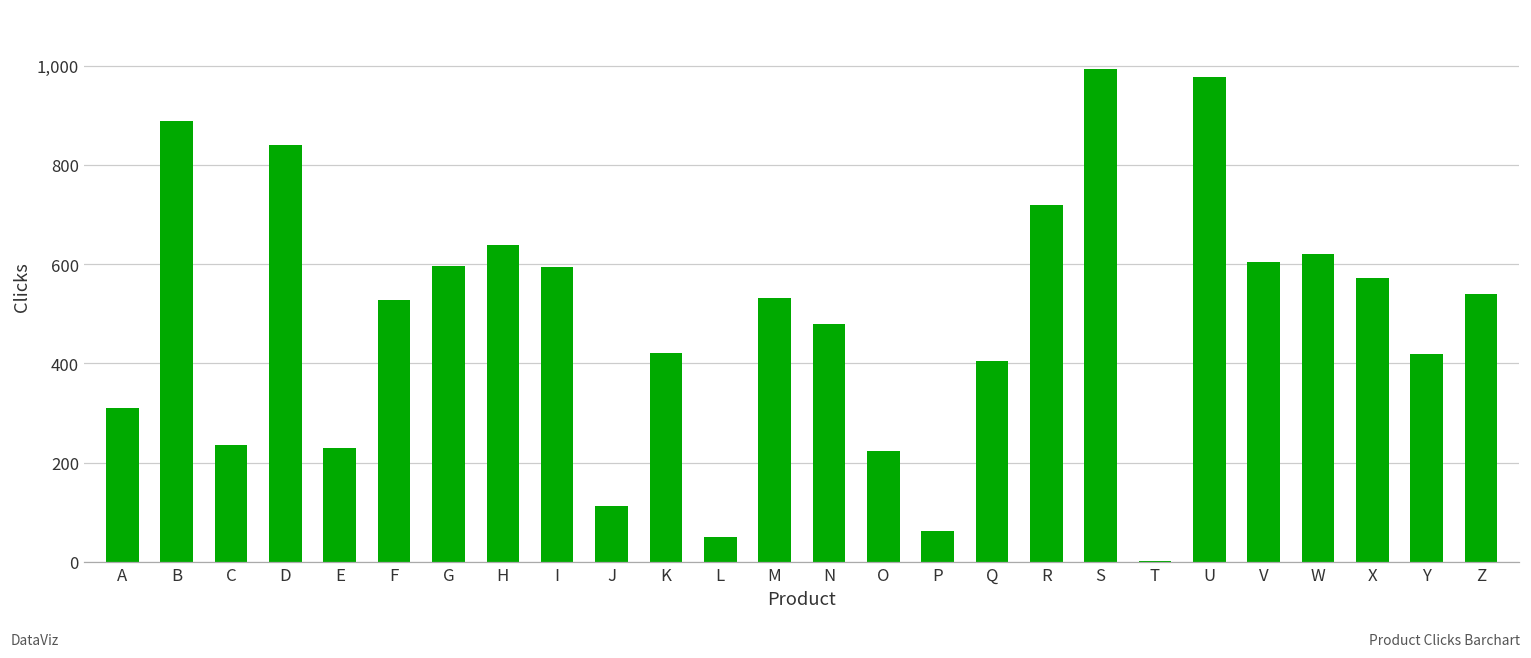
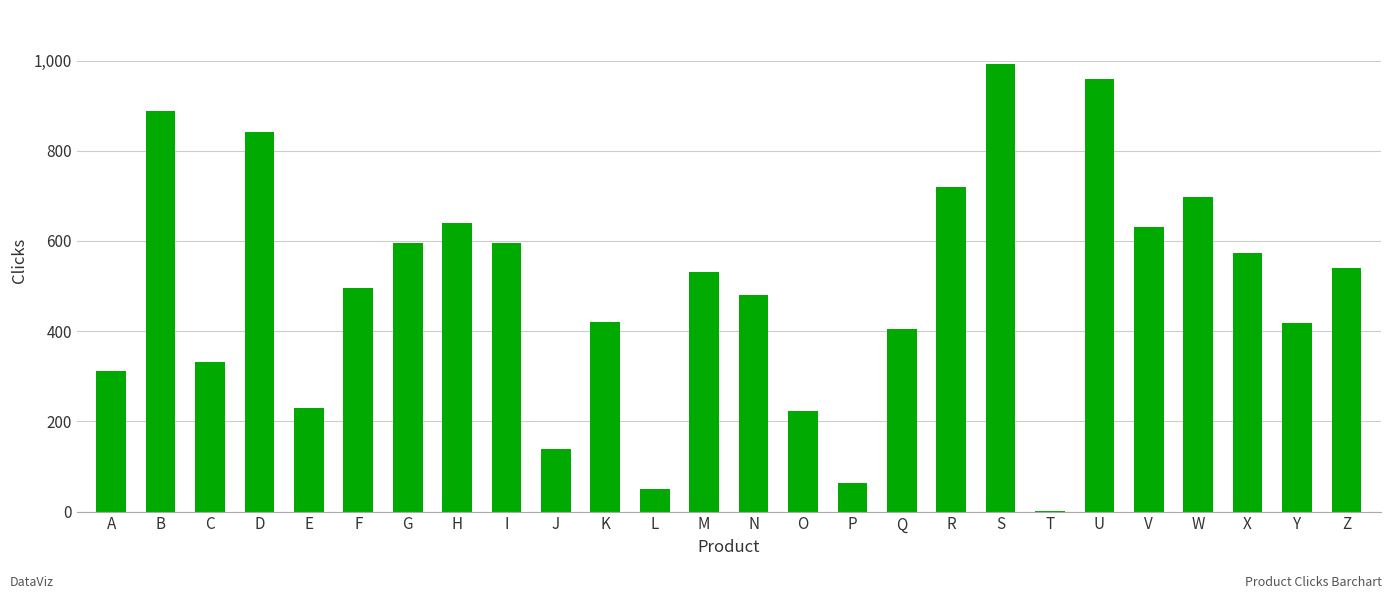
C: 240 -> 330
F: 530 -> 500
J: 110 -> 140
U: 980 -> 960
V: 610 -> 630
W: 620 -> 700
